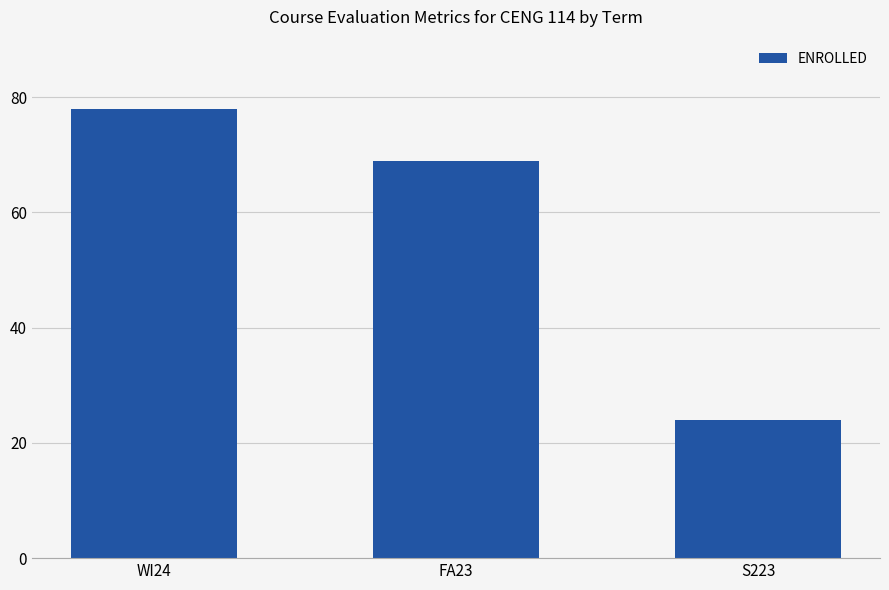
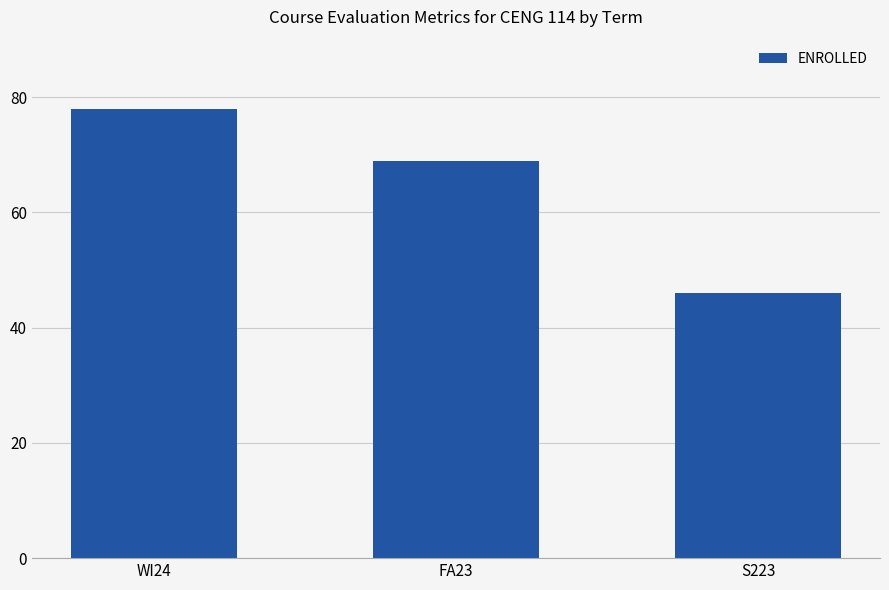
S223: 24 -> 46
